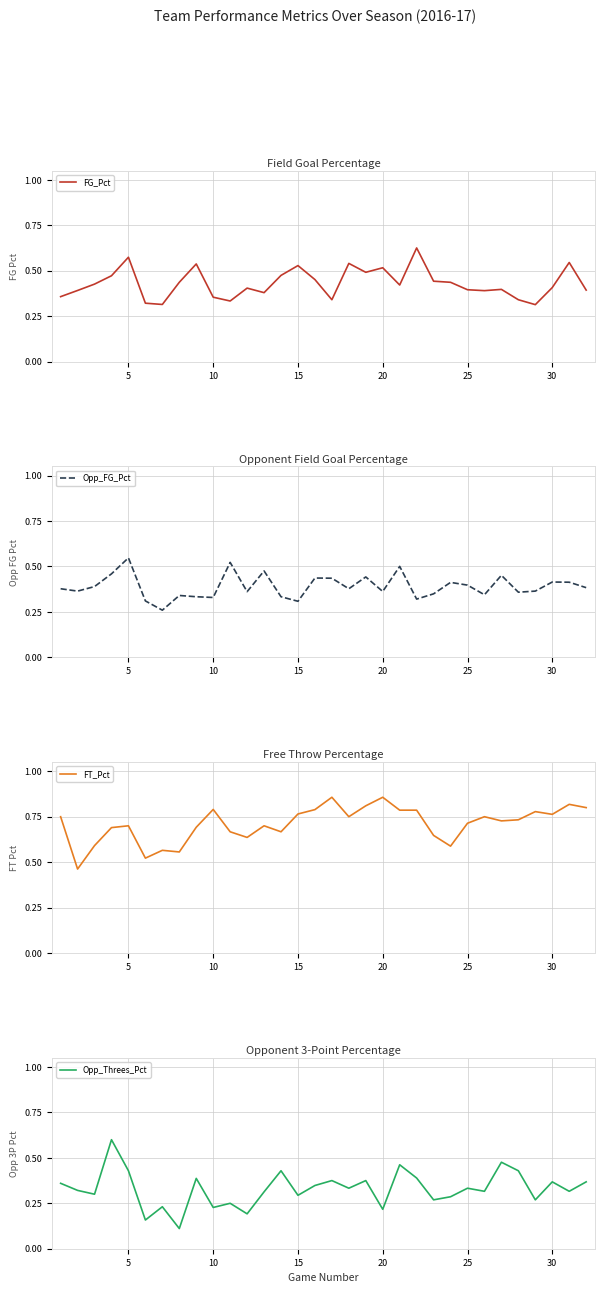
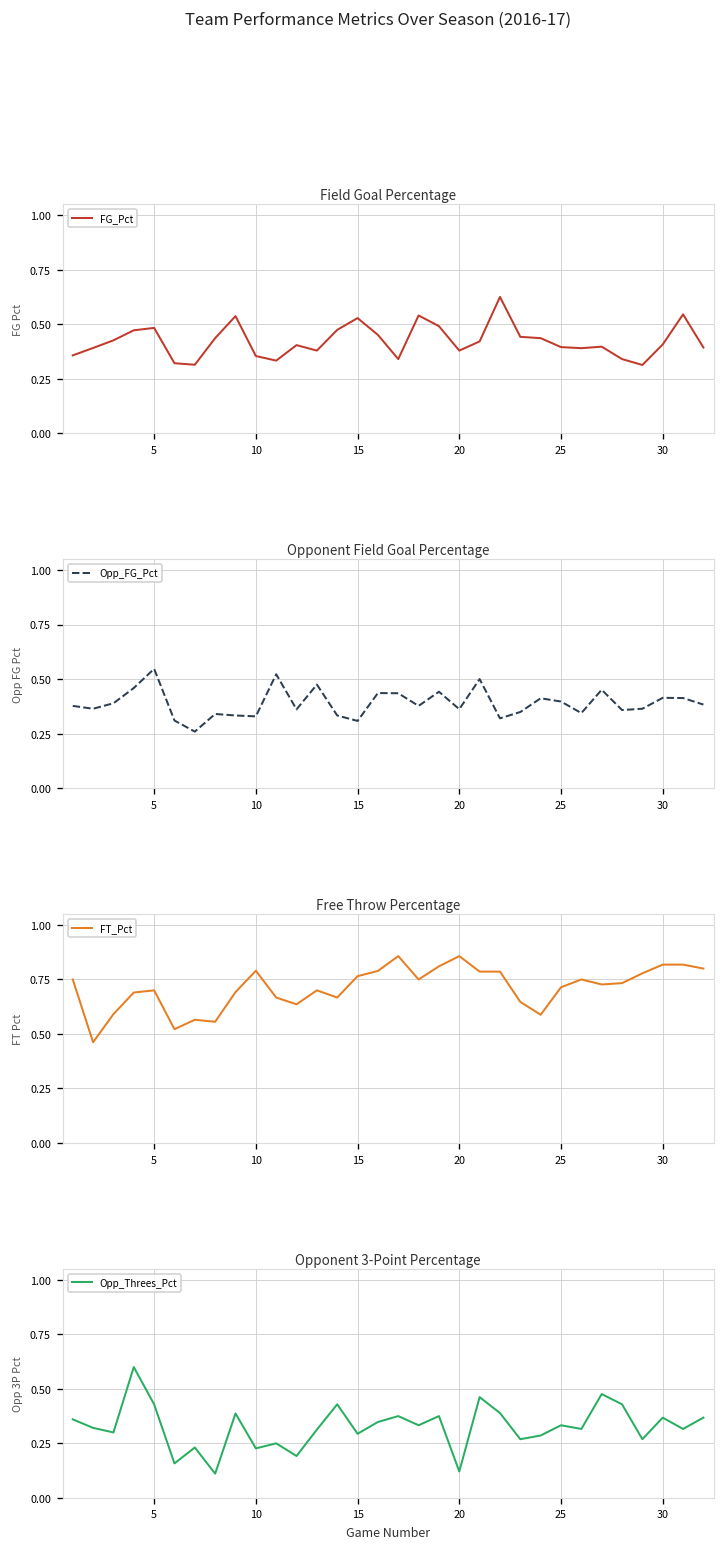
Field Goal Percentage, 5: 0.57 -> 0.48
Field Goal Percentage, 20: 0.52 -> 0.38
Free Throw Percentage, 30: 0.76 -> 0.82
Opponent 3-Point Percentage, 20: 0.22 -> 0.12
